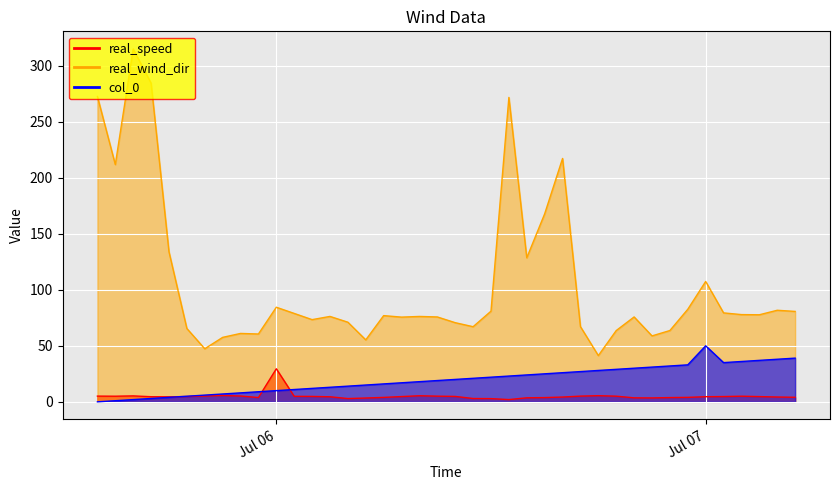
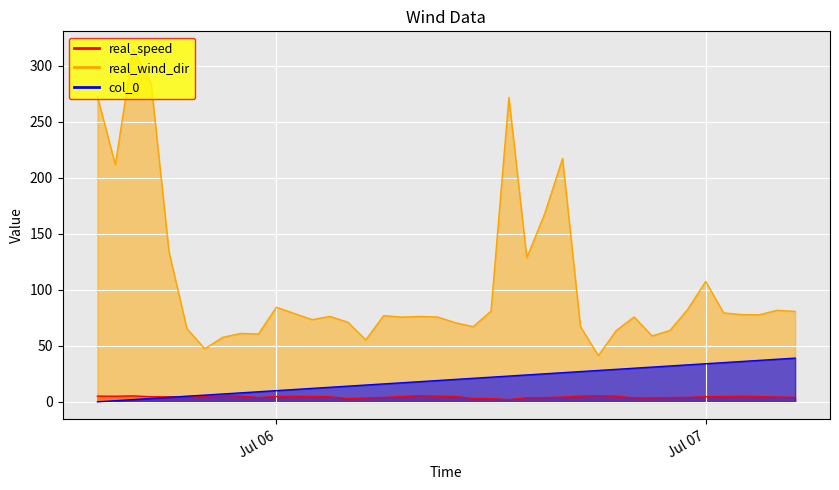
real_speed, Jul 06: 30 -> 5
col_0, Jul 07: 50 -> 34
